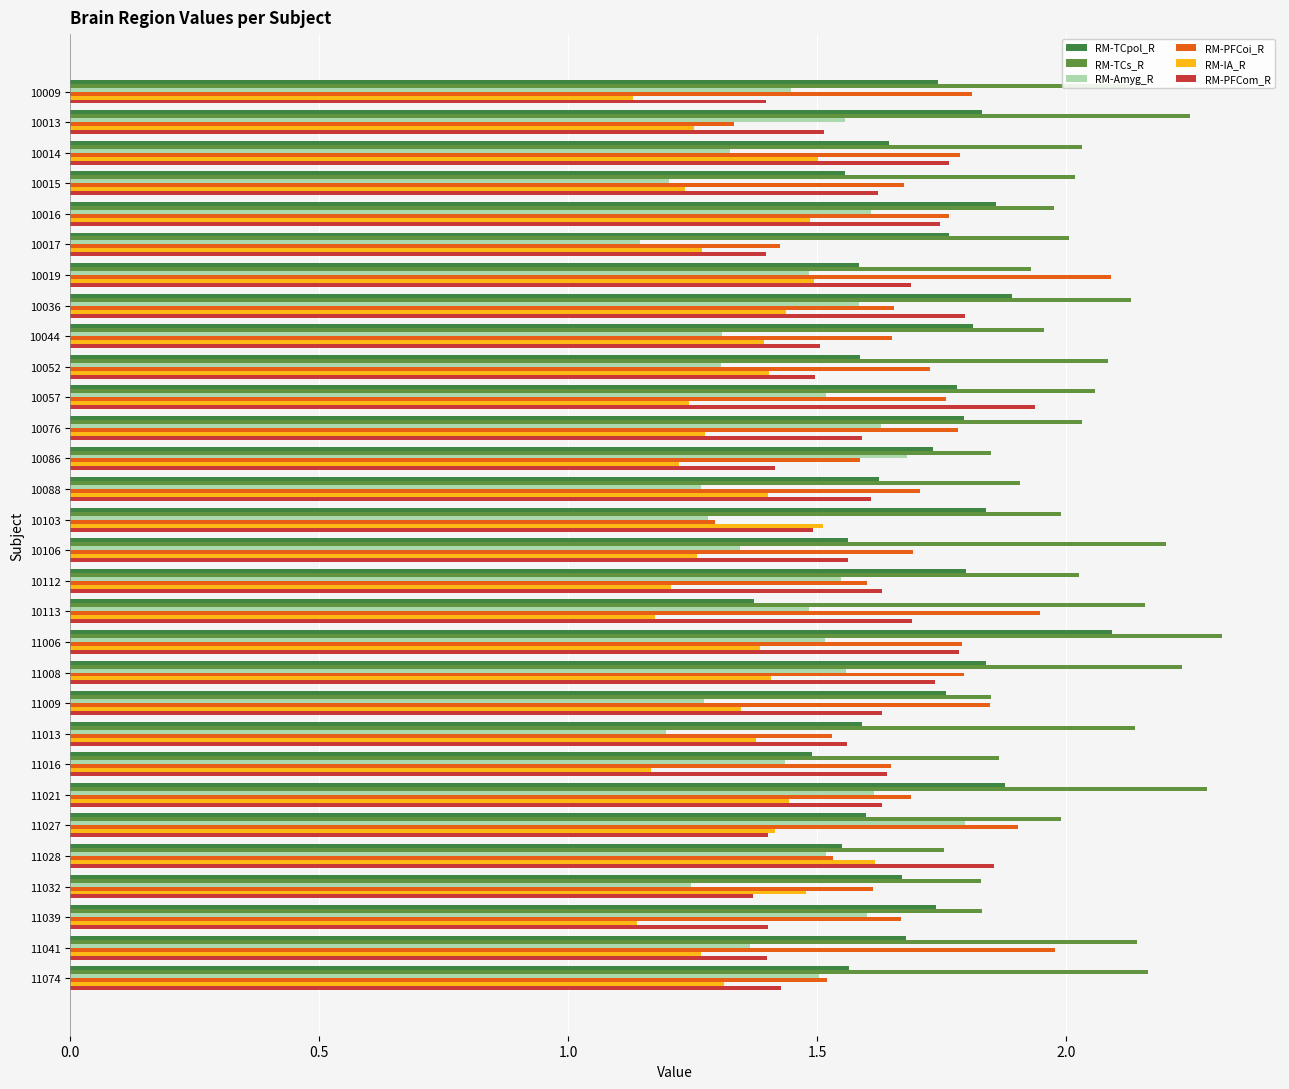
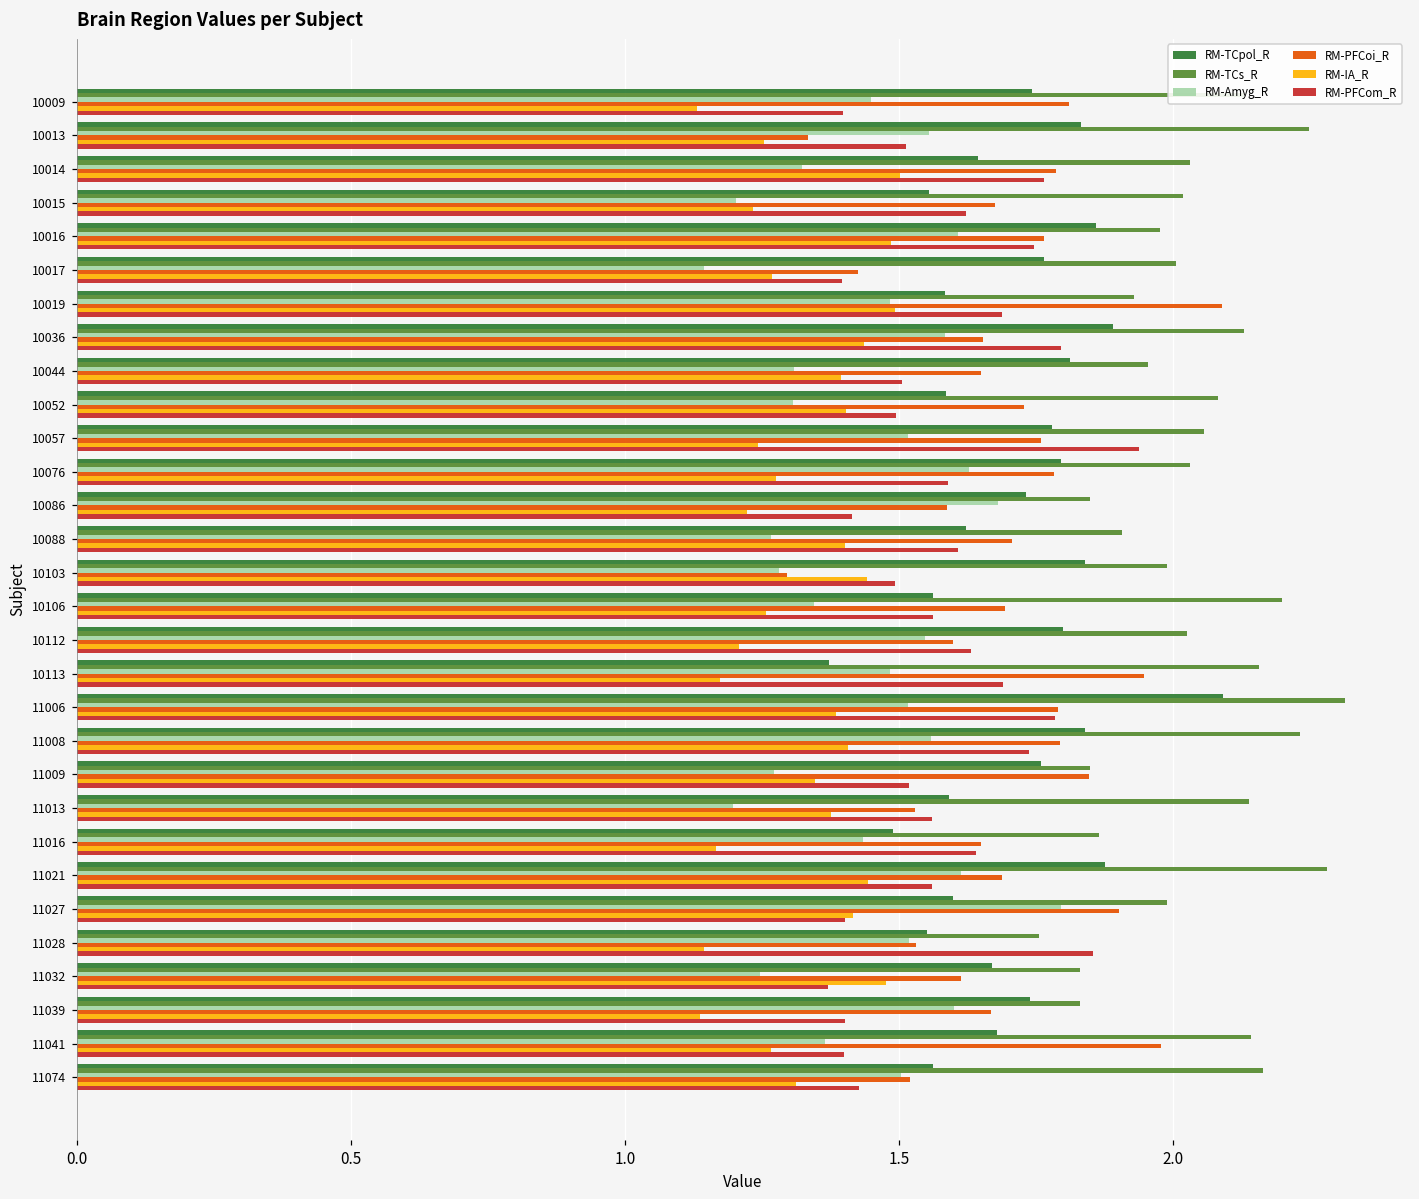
RM-IA_R, 10103: 1.51 -> 1.44
RM-PFCom_R, 11009: 1.63 -> 1.52
RM-PFCom_R, 11021: 1.63 -> 1.56
RM-IA_R, 11028: 1.62 -> 1.14
